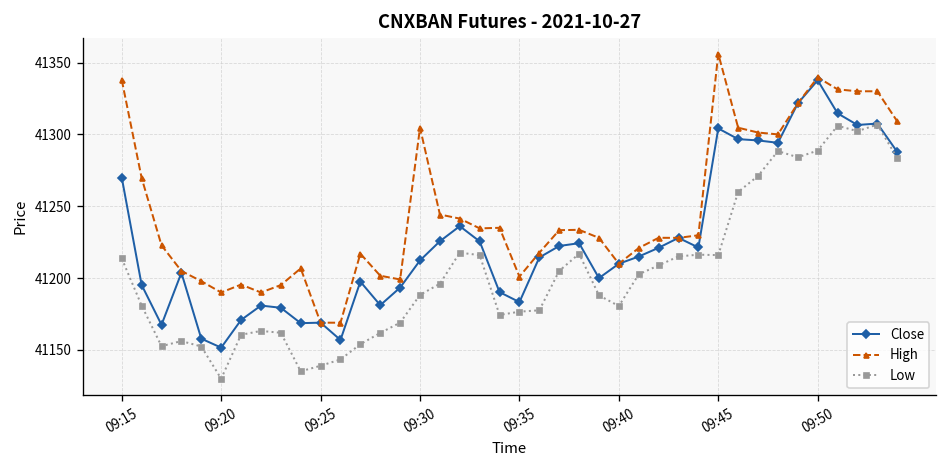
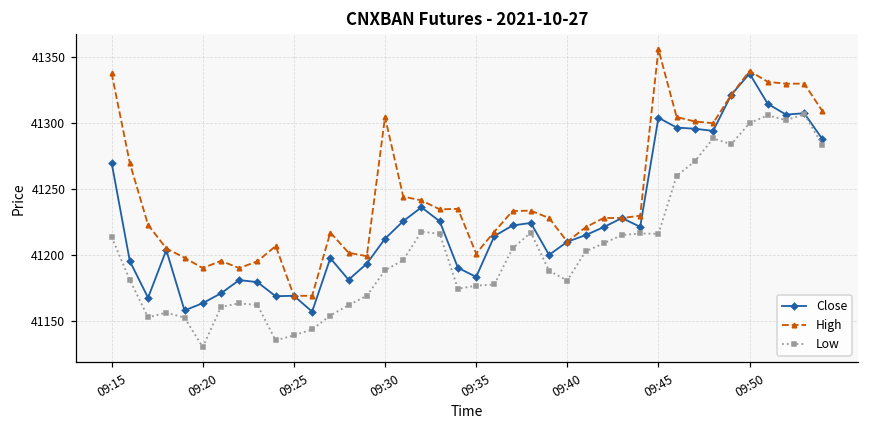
Close, 09:20: 41152 -> 41163
Low, 09:50: 41289 -> 41300
